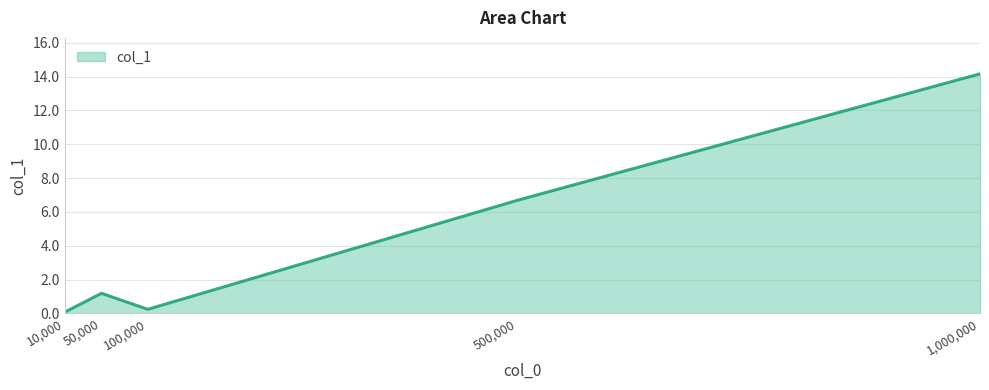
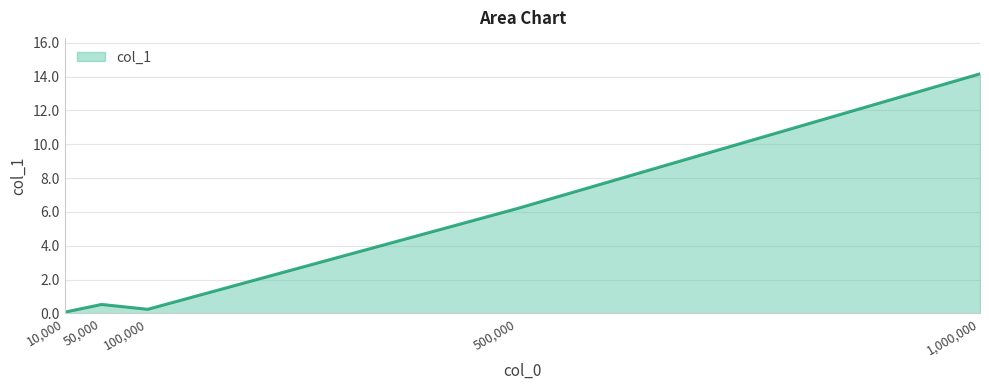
50,000: 1.2 -> 0.5
500,000: 6.7 -> 6.2
